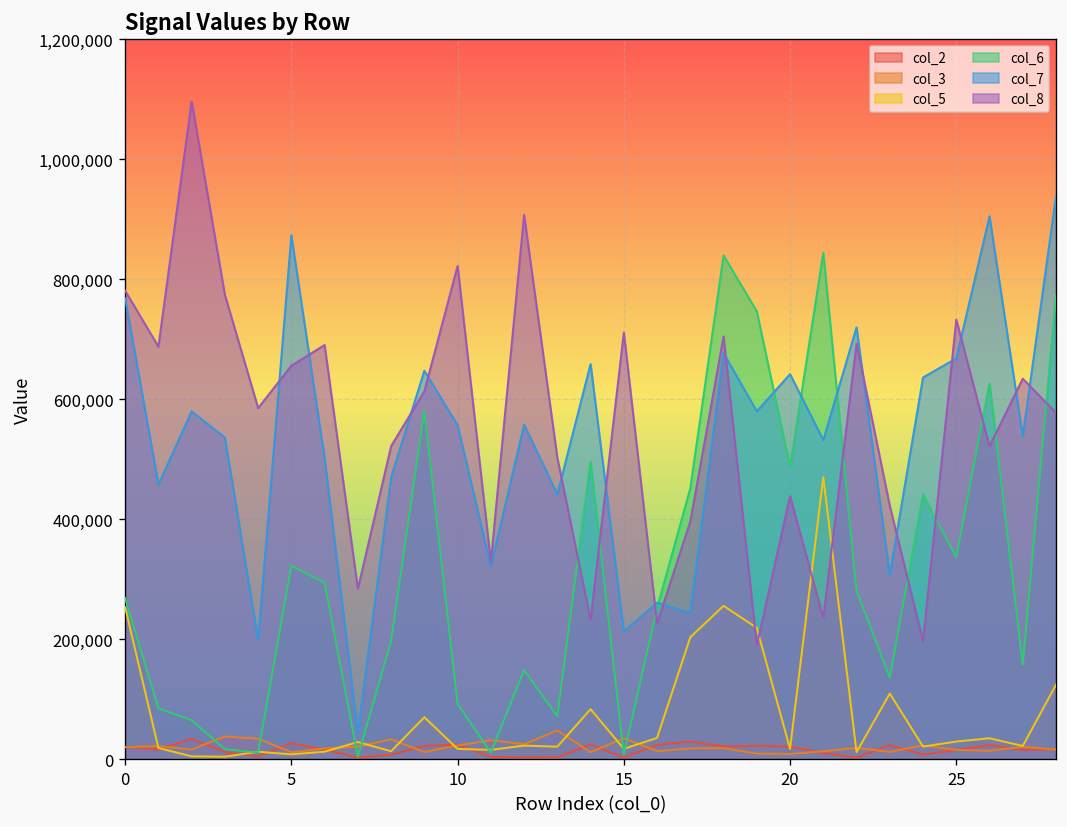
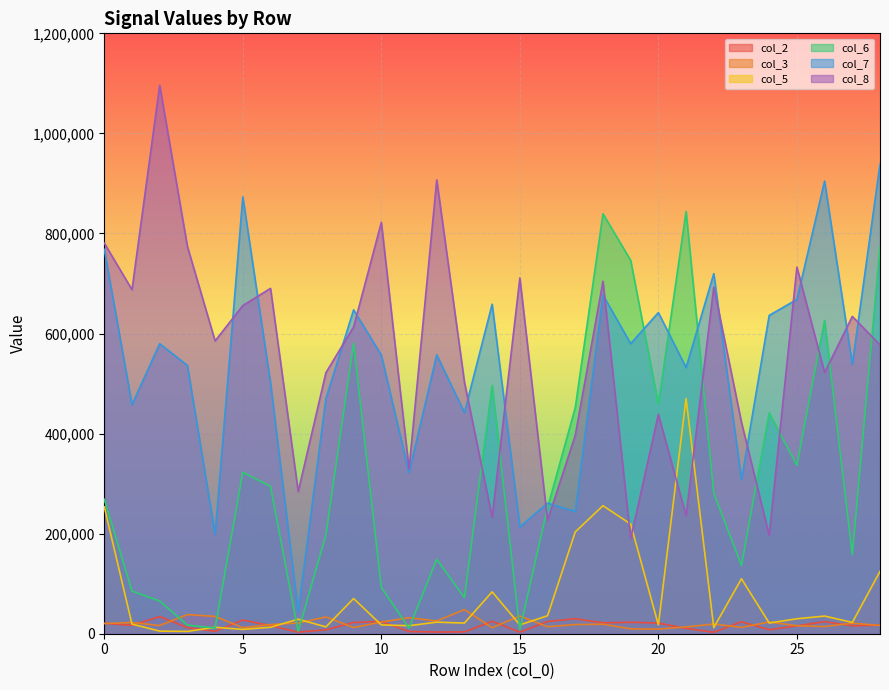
col_6, 20: 490,000 -> 460,000
